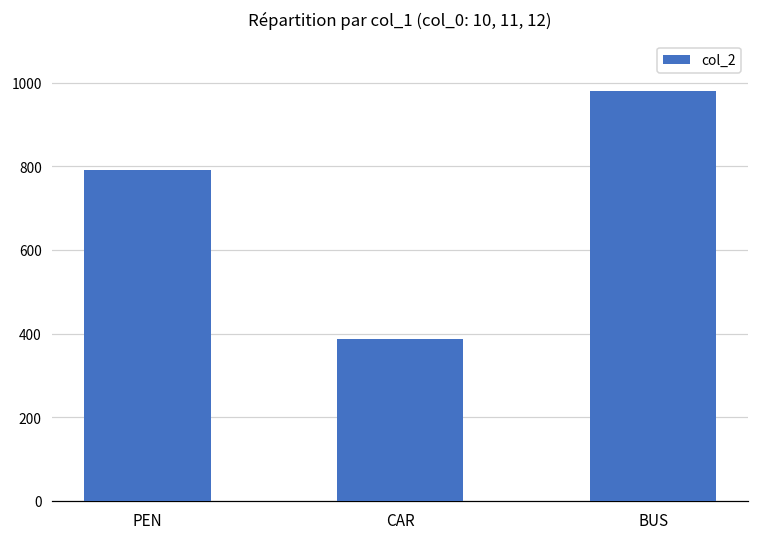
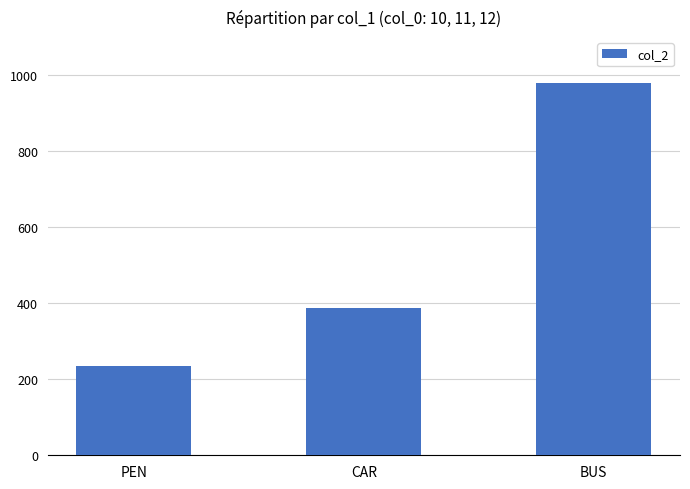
PEN: 790 -> 230
